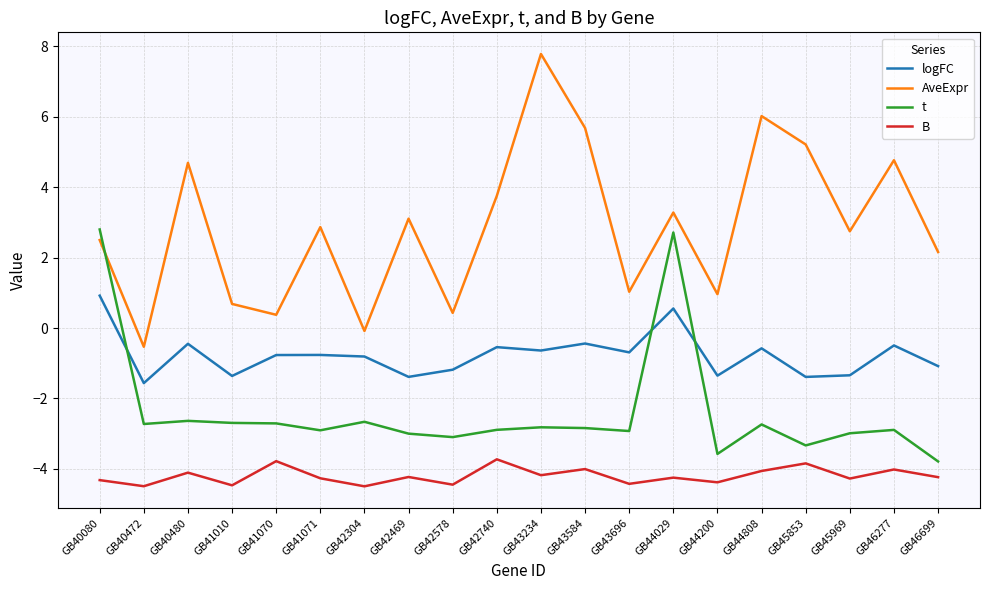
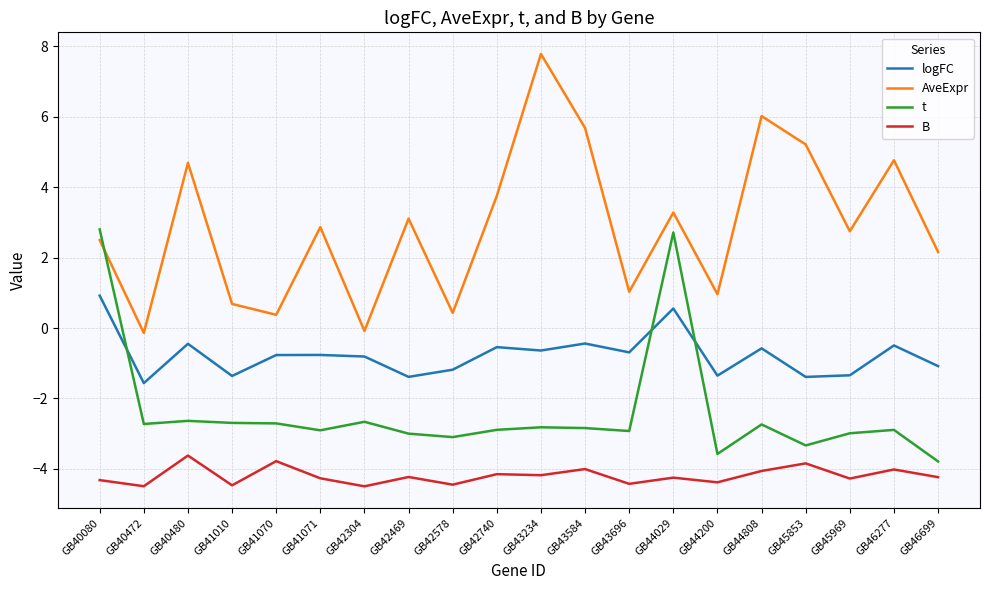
AveExpr, GB40472: -0.5 -> -0.1
B, GB40480: -4.1 -> -3.6
B, GB42740: -3.7 -> -4.1
